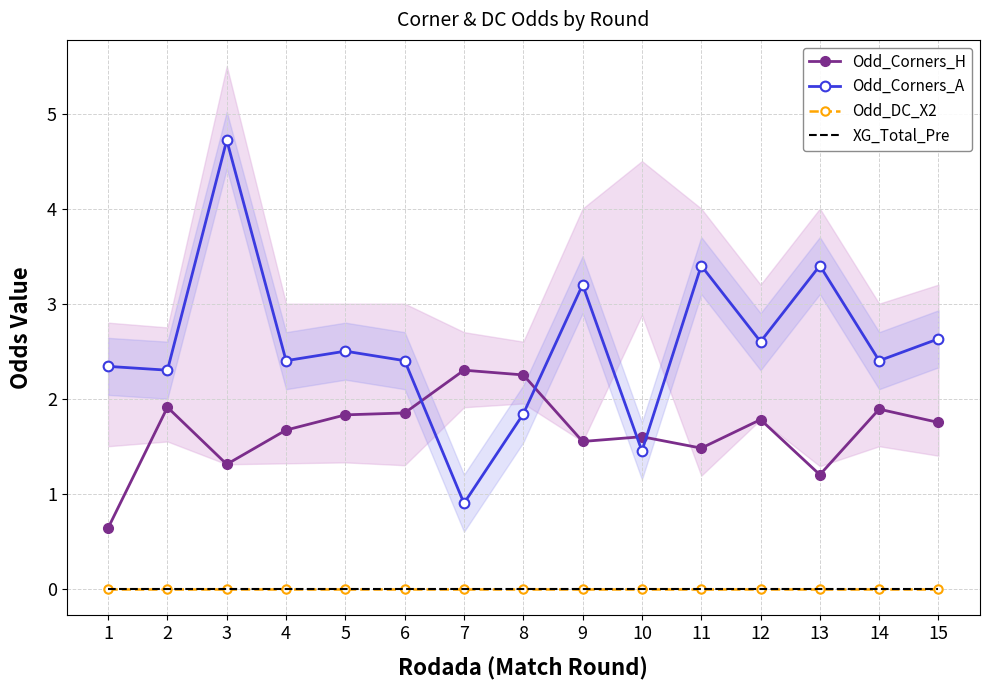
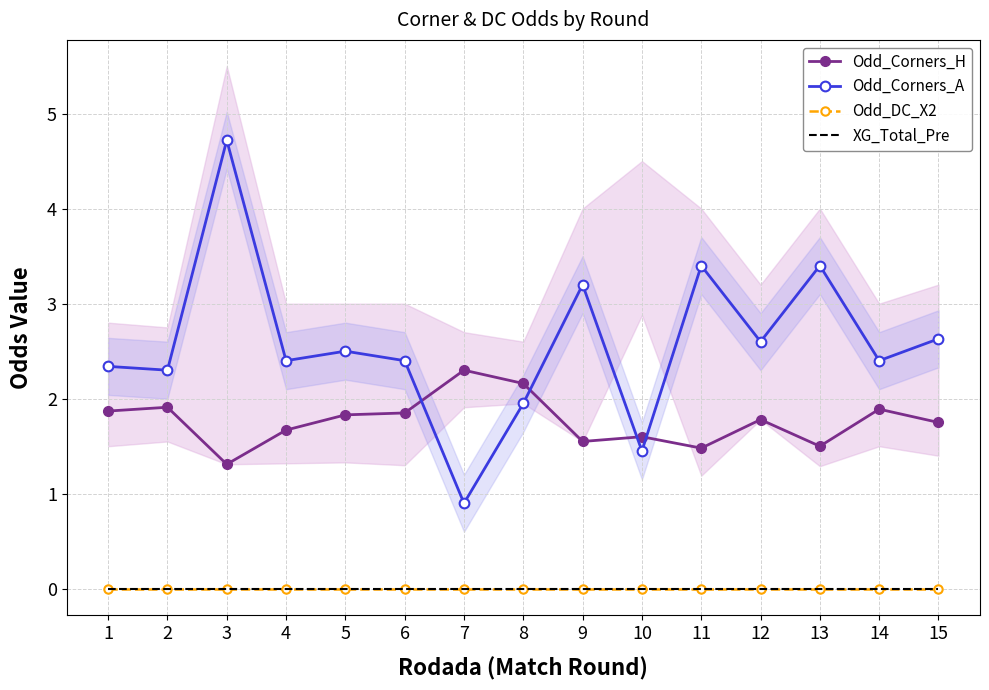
Odd_Corners_H, 1: 0.6 -> 1.9
Odd_Corners_H, 8: 2.3 -> 2.2
Odd_Corners_A, 8: 1.8 -> 2.0
Odd_Corners_H, 13: 1.2 -> 1.5
